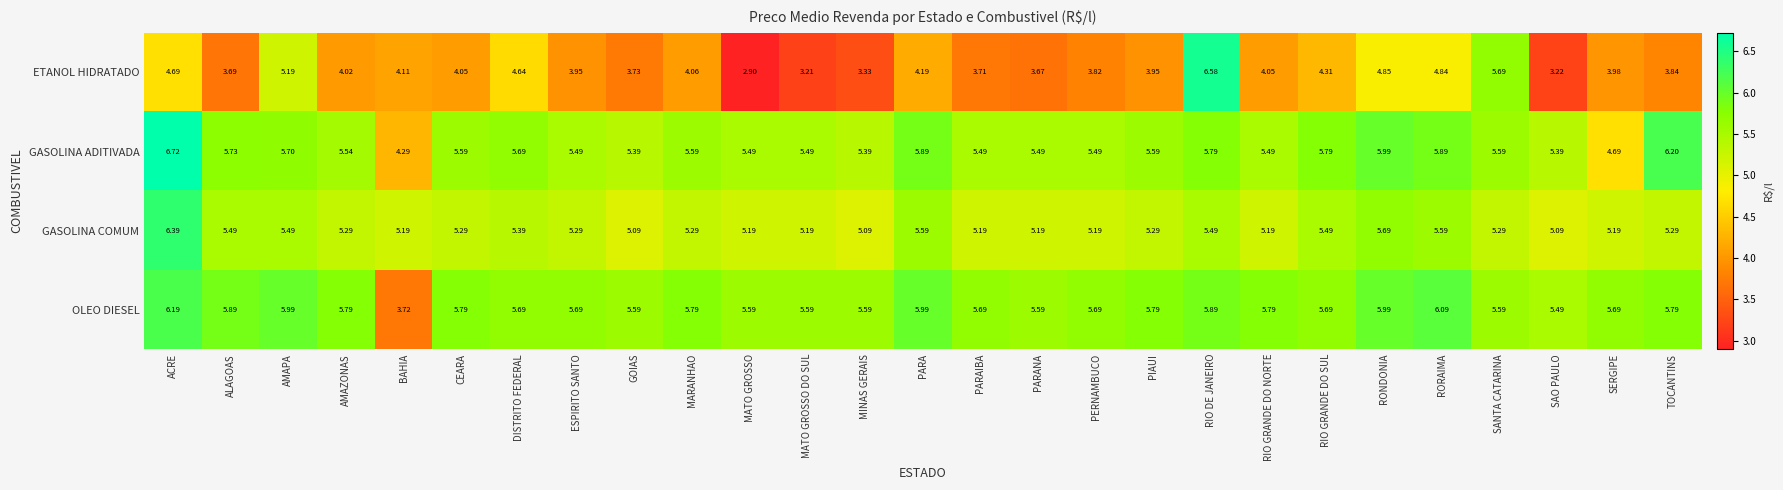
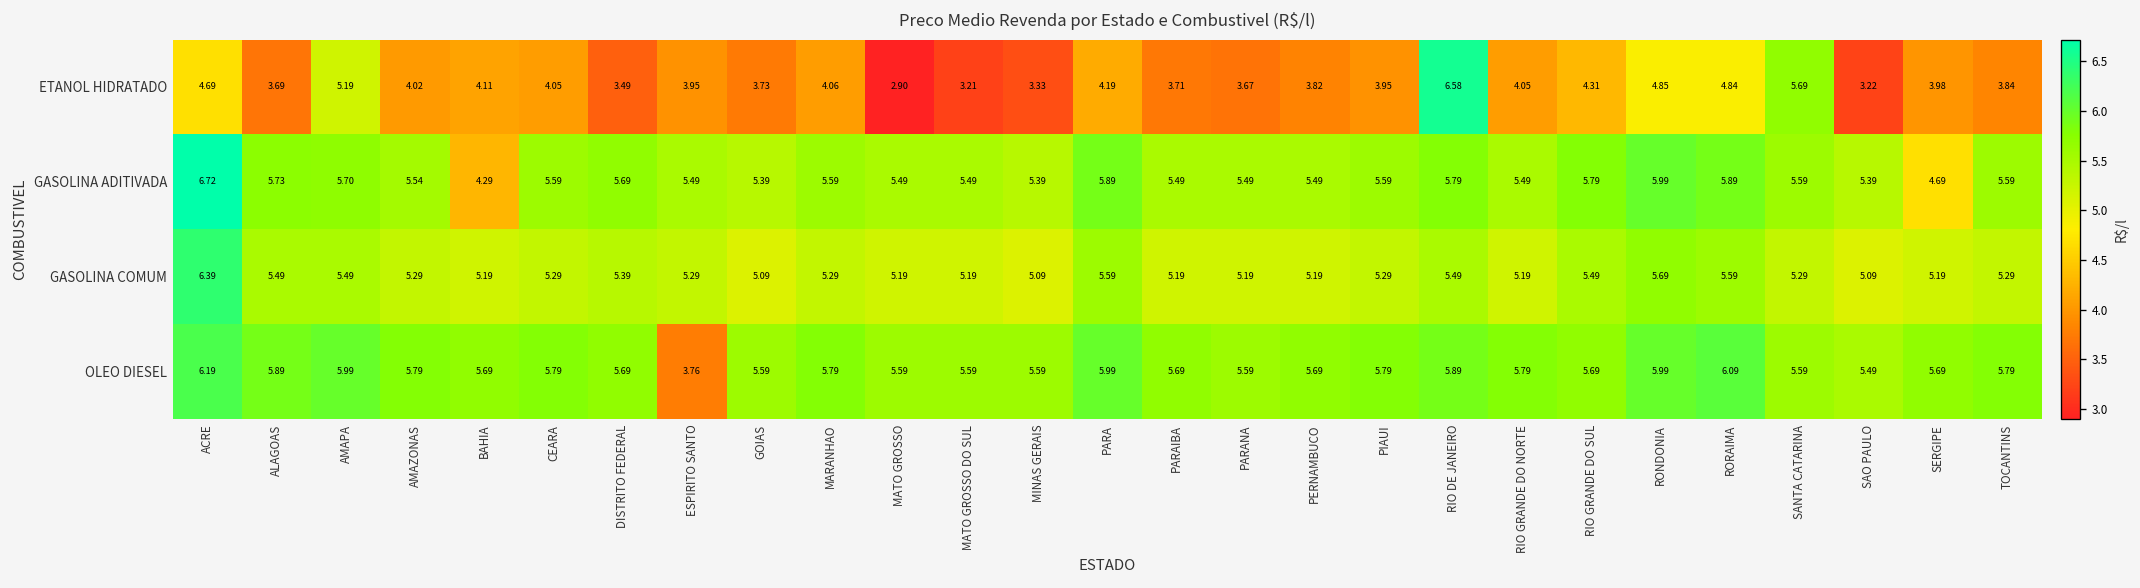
ETANOL HIDRATADO, DISTRITO FEDERAL: 4.64 -> 3.49
GASOLINA ADITIVADA, TOCANTINS: 6.20 -> 5.59
OLEO DIESEL, BAHIA: 3.72 -> 5.69
OLEO DIESEL, ESPIRITO SANTO: 5.69 -> 3.76
